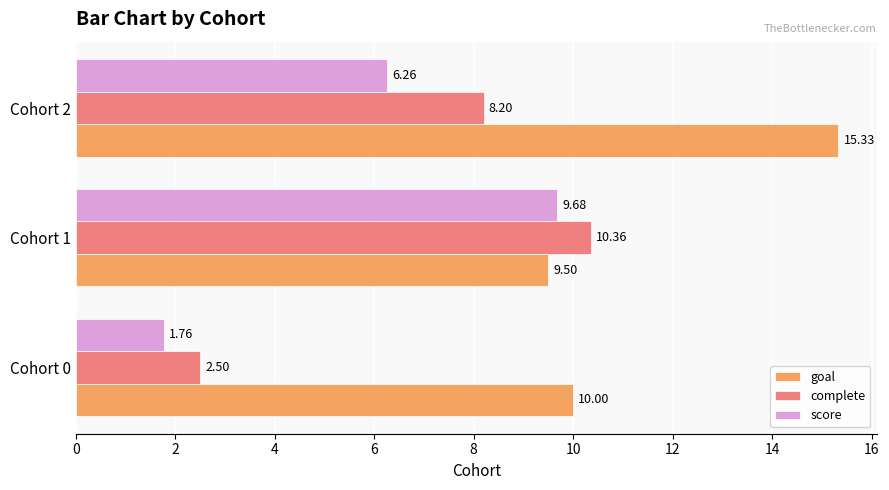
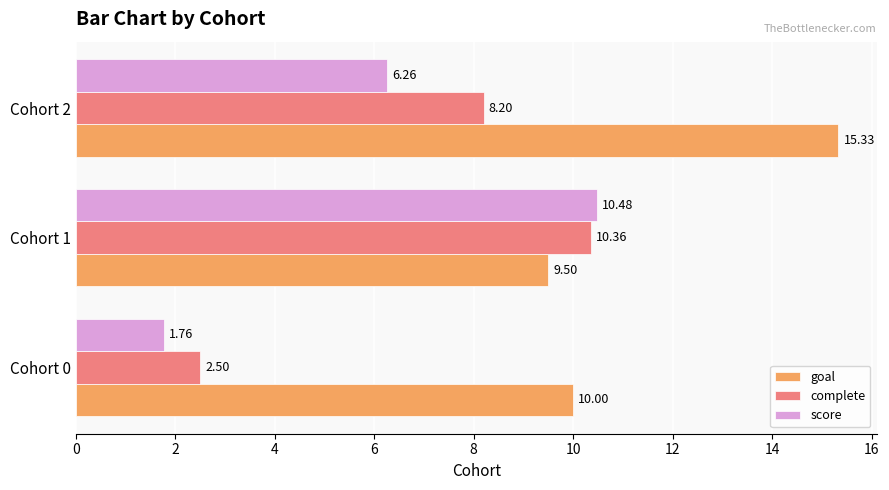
score, Cohort 1: 9.68 -> 10.48
